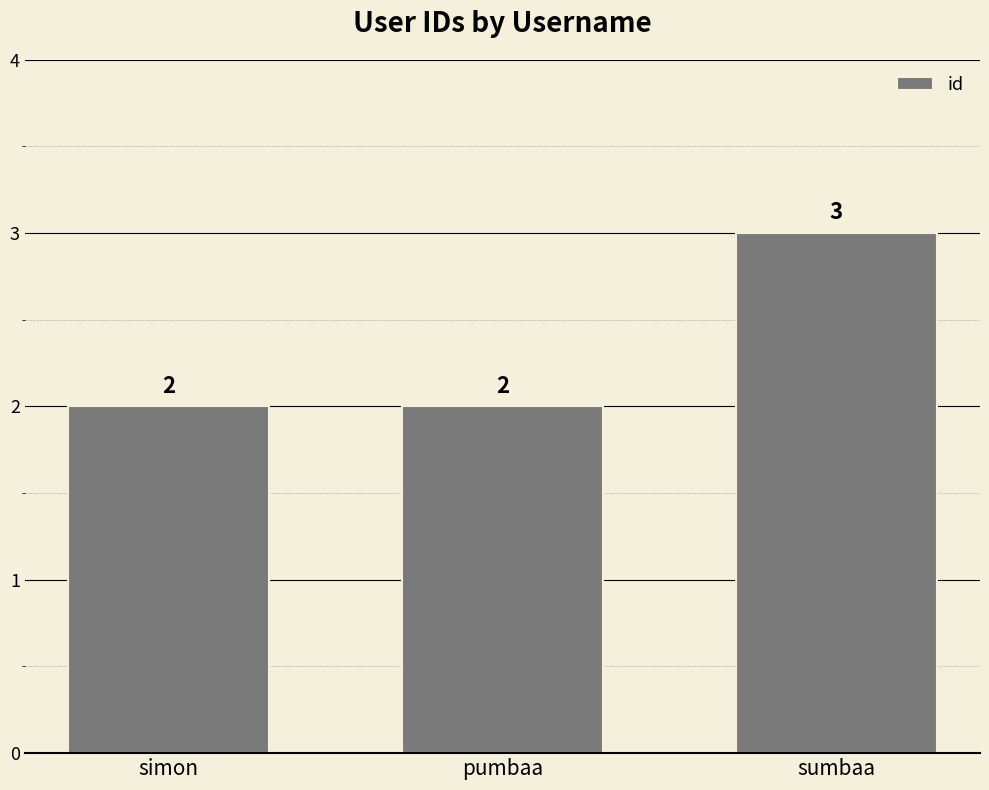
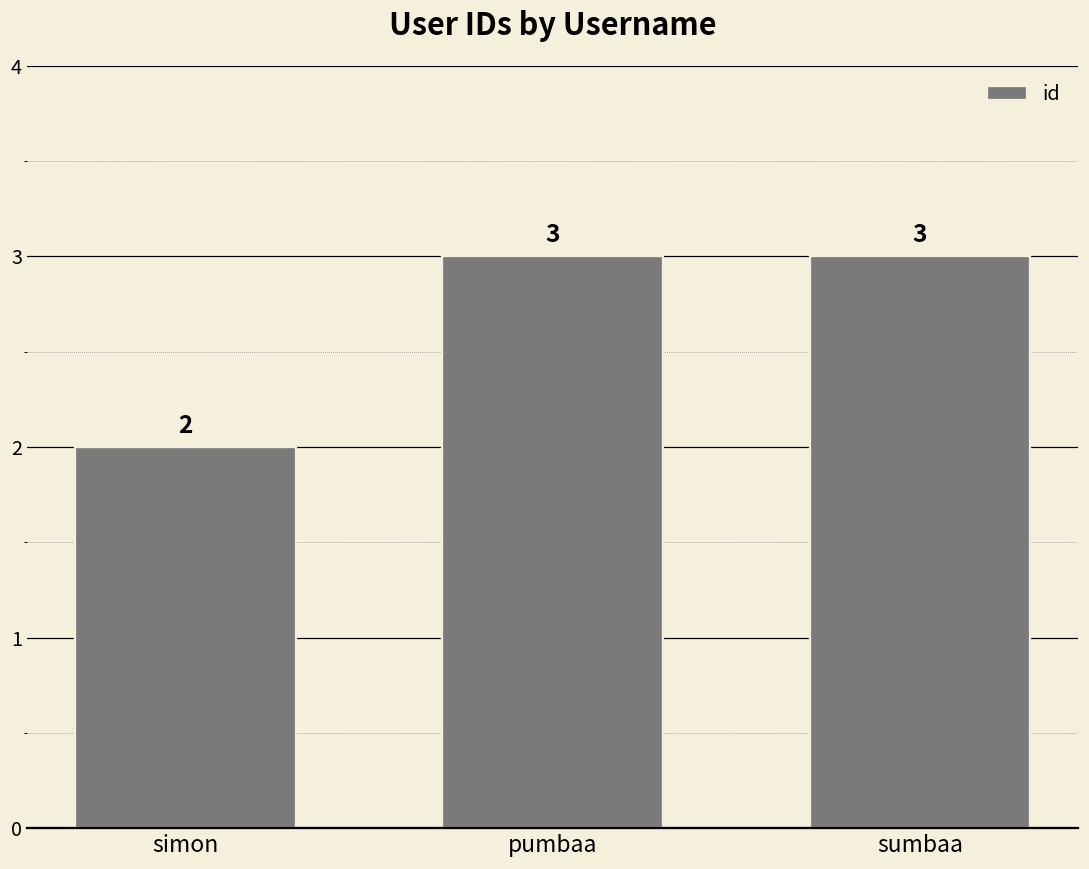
pumbaa: 2 -> 3
